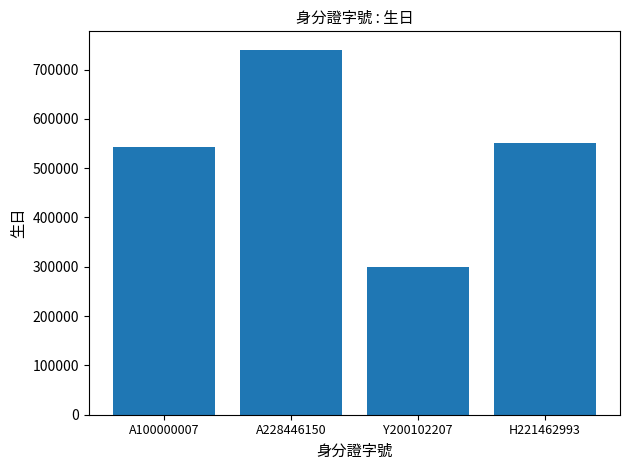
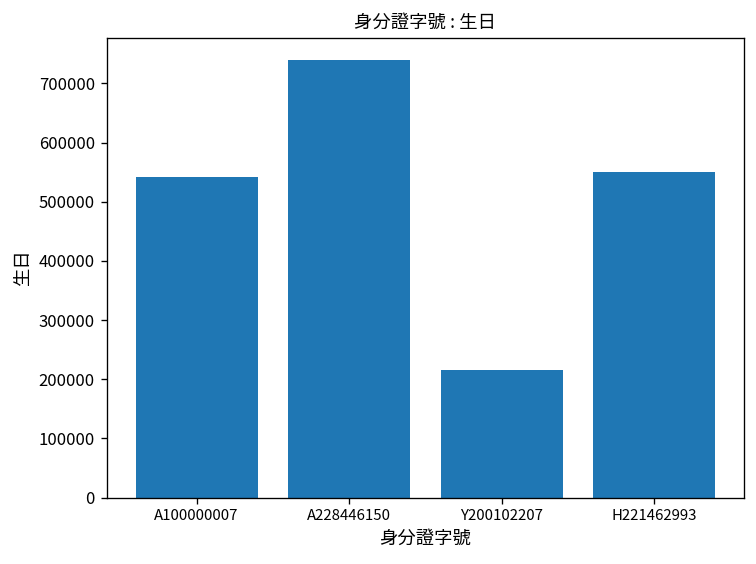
Y200102207: 300000 -> 220000
